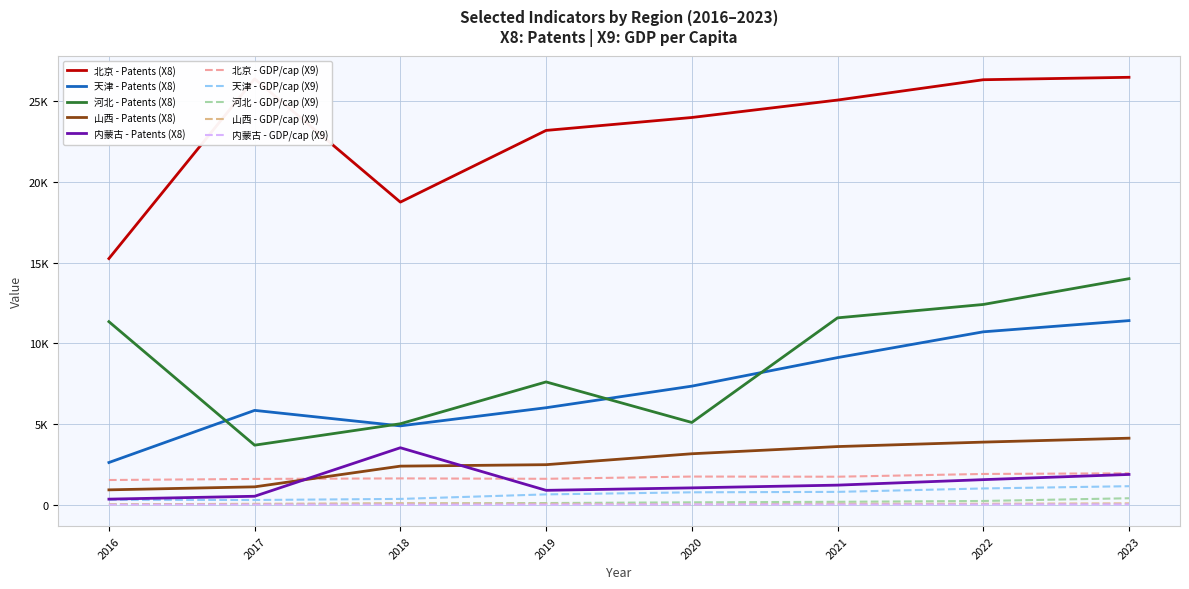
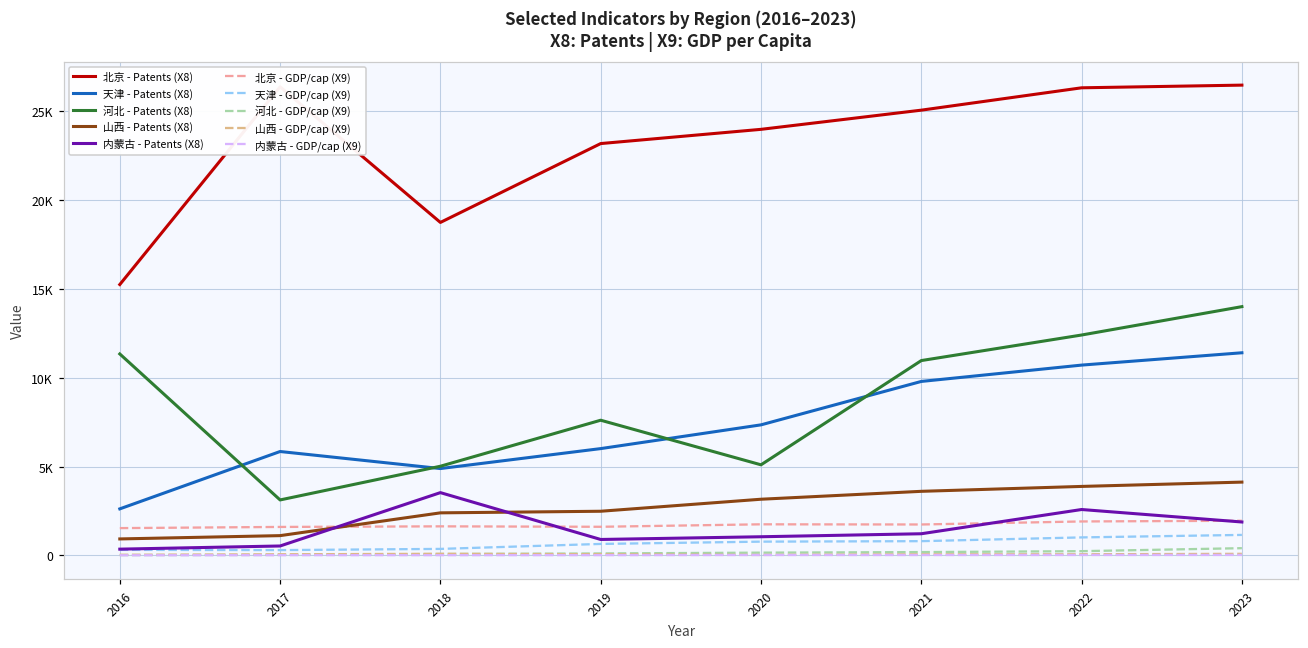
河北 - Patents (X8), 2017: 3700 -> 3100
天津 - Patents (X8), 2021: 9100 -> 9800
河北 - Patents (X8), 2021: 11600 -> 11000
内蒙古 - Patents (X8), 2022: 1600 -> 2600
